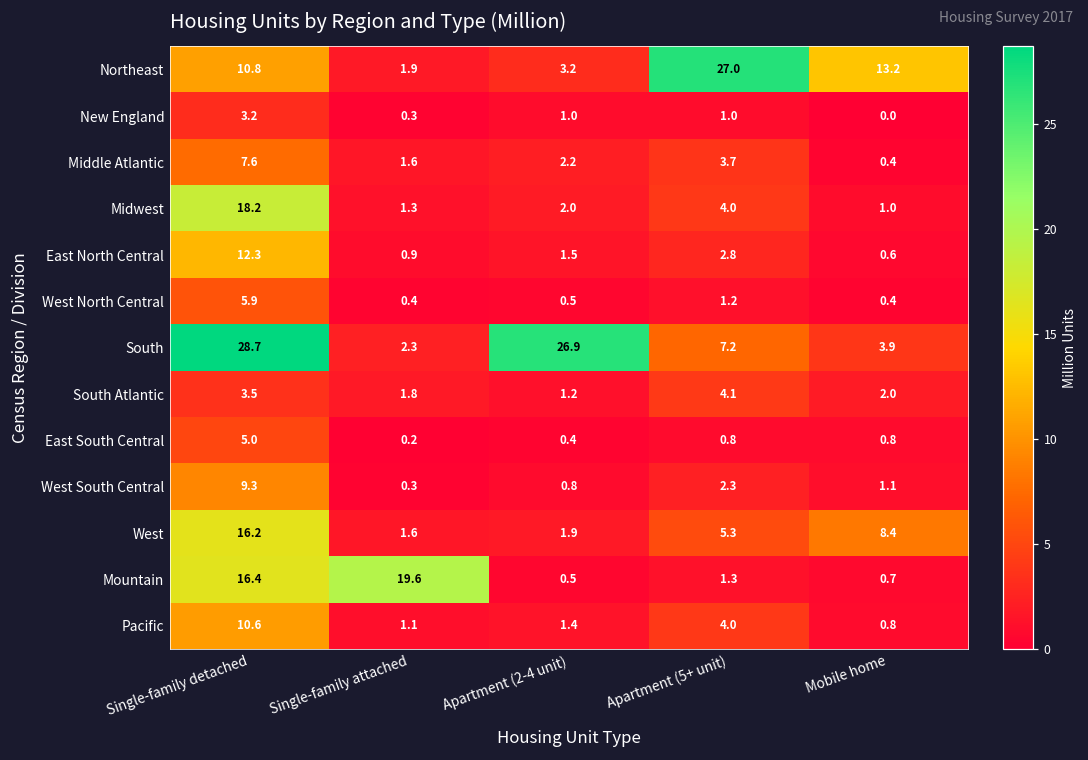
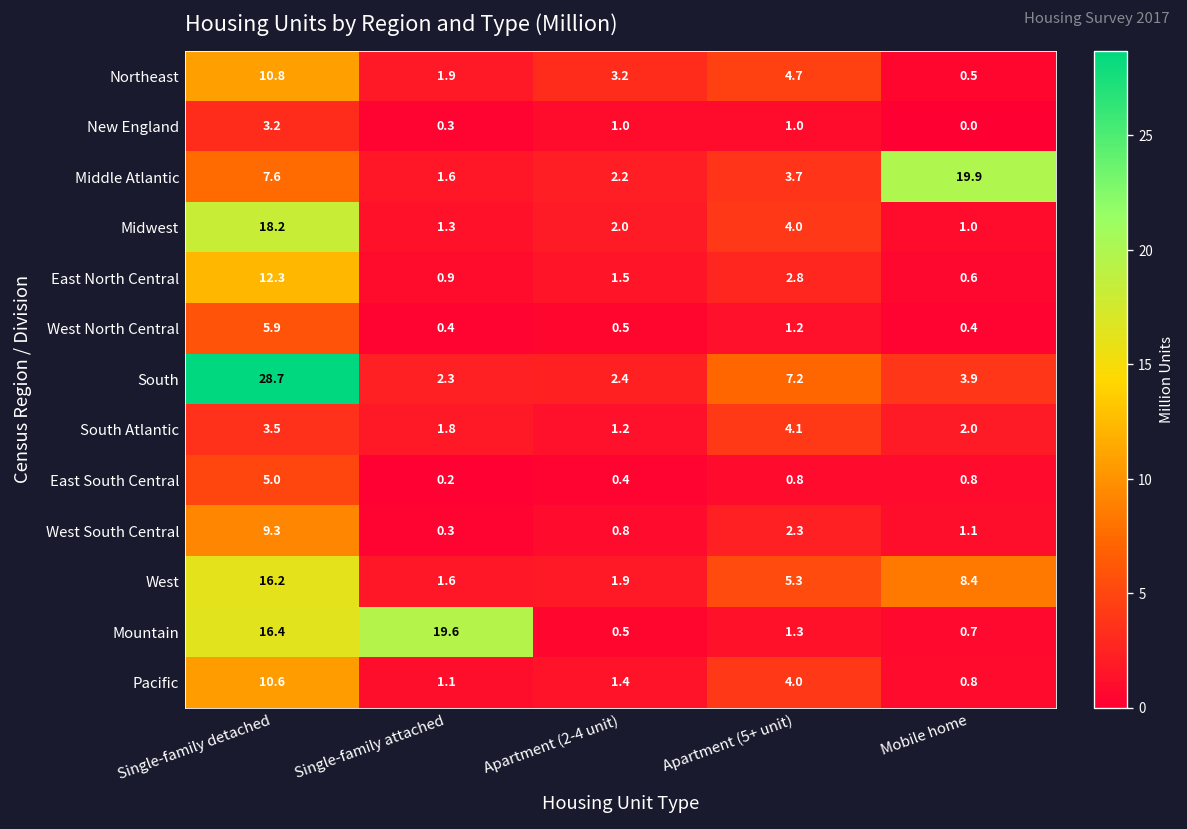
Northeast, Apartment (5+ unit): 27.0 -> 4.7
Northeast, Mobile home: 13.2 -> 0.5
Middle Atlantic, Mobile home: 0.4 -> 19.9
South, Apartment (2-4 unit): 26.9 -> 2.4
